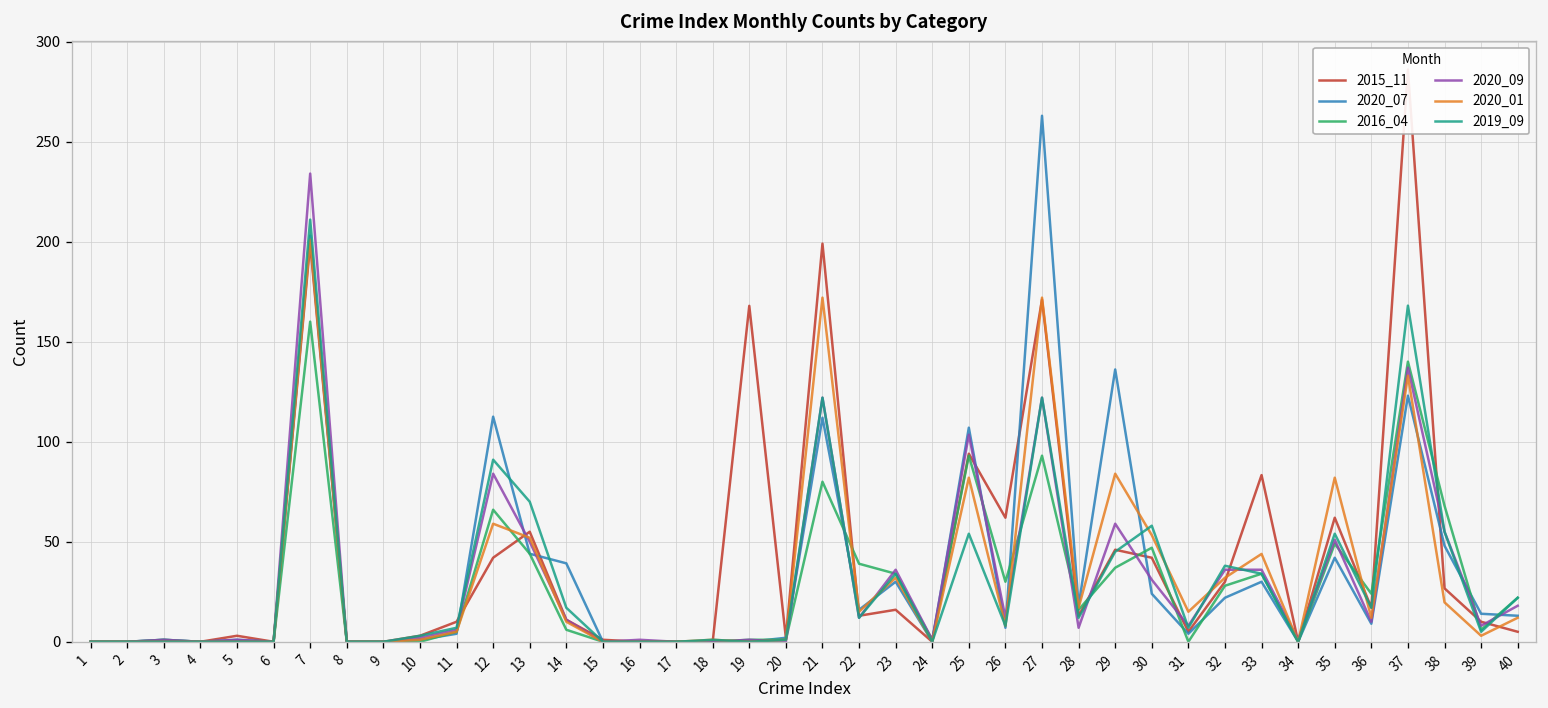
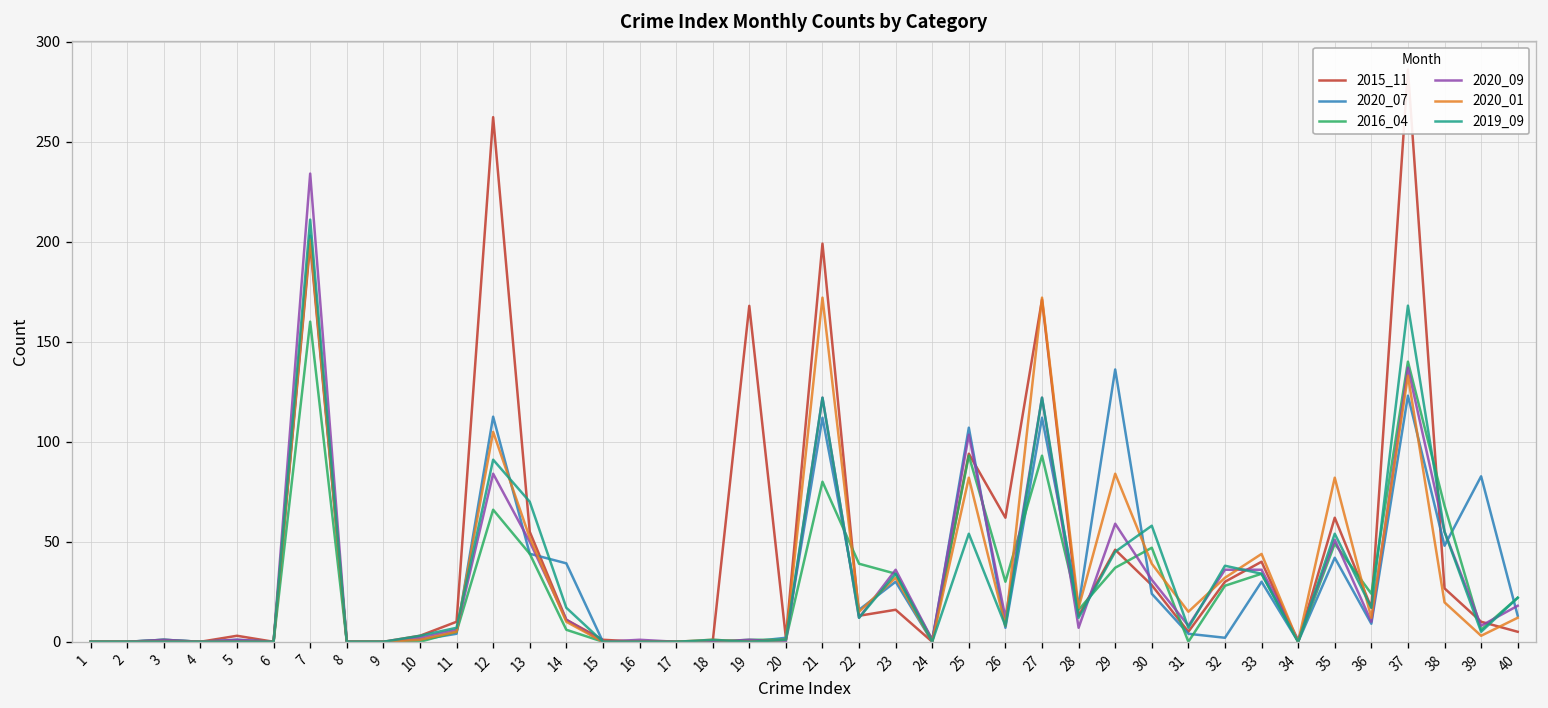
2015_11, 12: 42 -> 262
2020_01, 12: 59 -> 105
2020_07, 27: 263 -> 112
2015_11, 30: 42 -> 28
2020_01, 30: 53 -> 39
2020_07, 32: 22 -> 2
2015_11, 33: 83 -> 40
2020_07, 39: 14 -> 83
